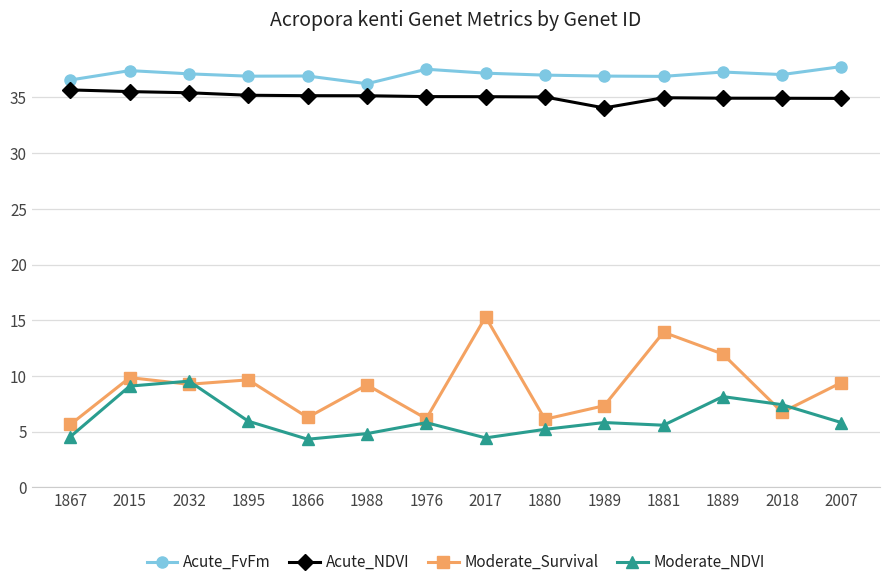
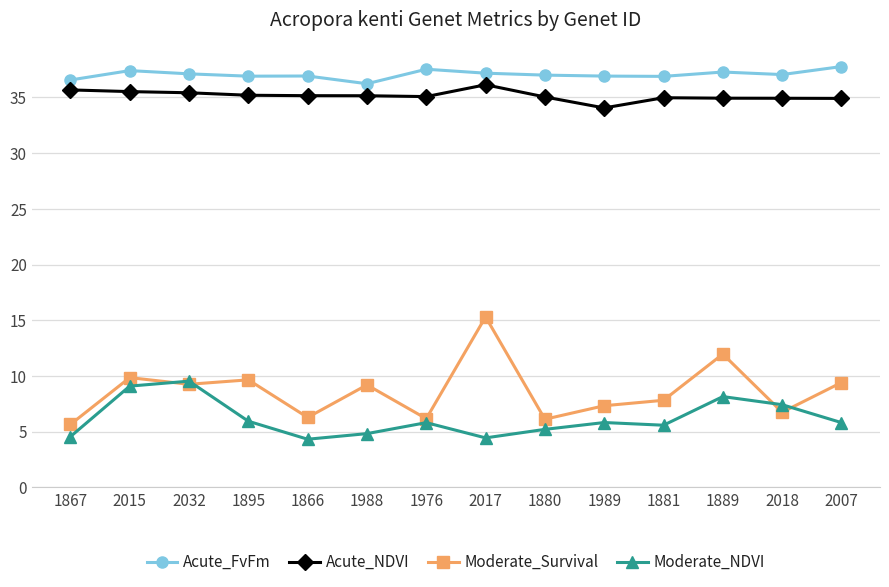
Acute_NDVI, 2017: 35.1 -> 36.1
Moderate_Survival, 1881: 13.9 -> 7.8
